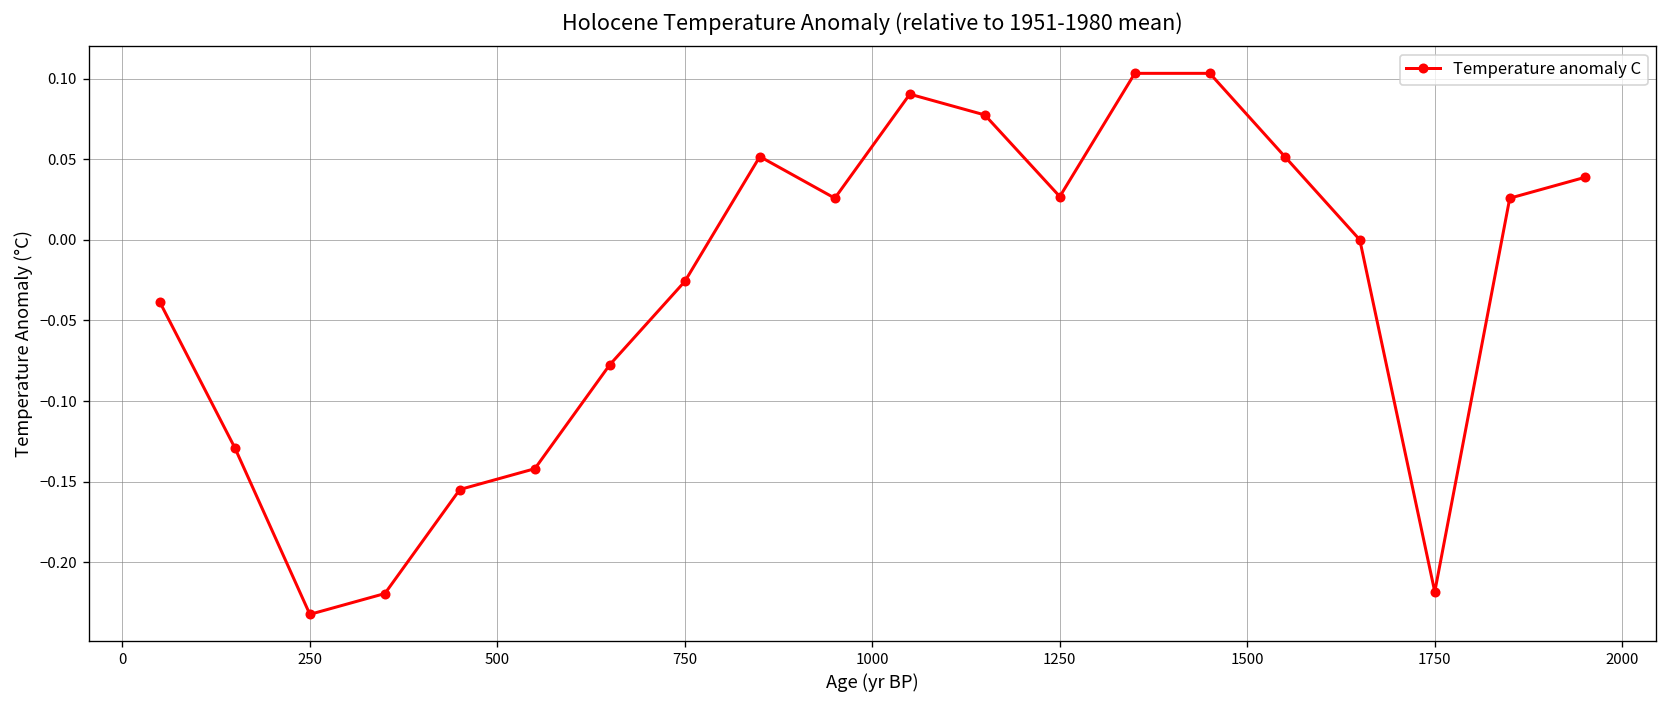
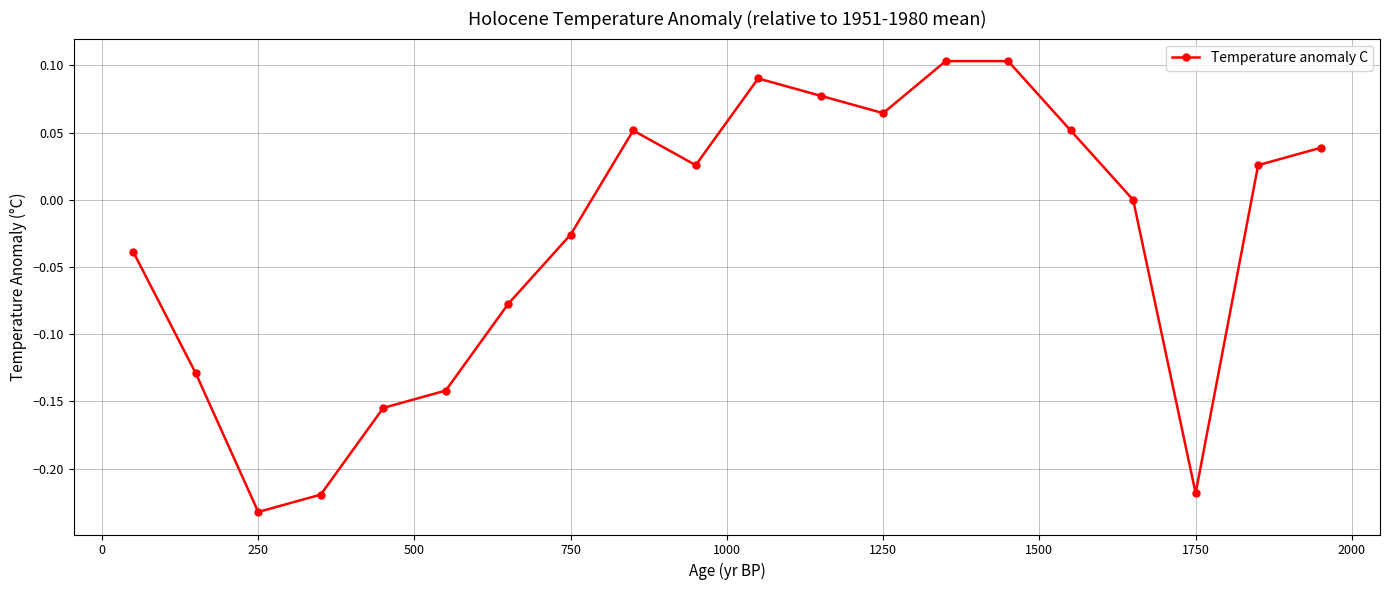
1250: 0.027 -> 0.065
